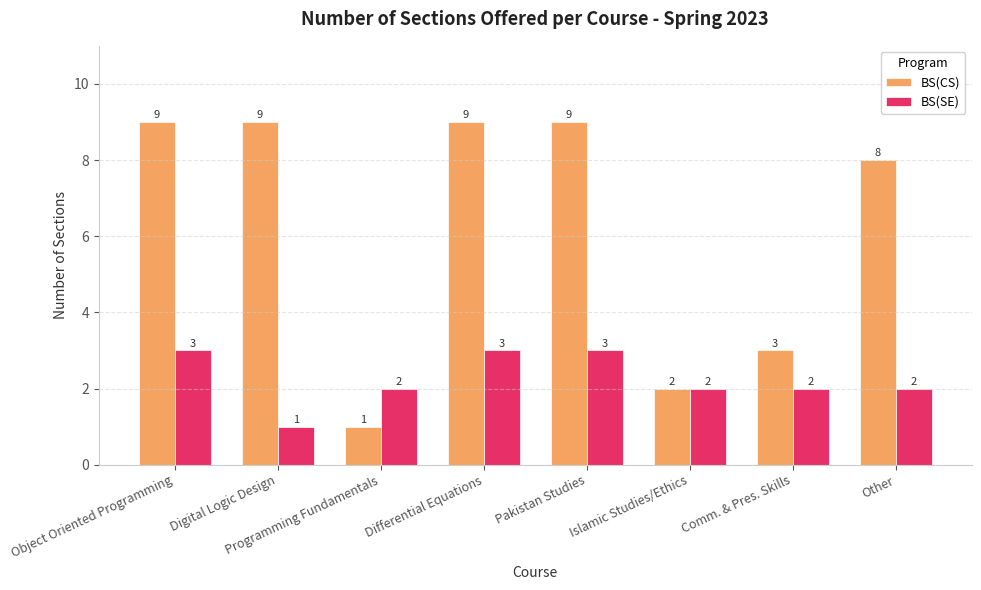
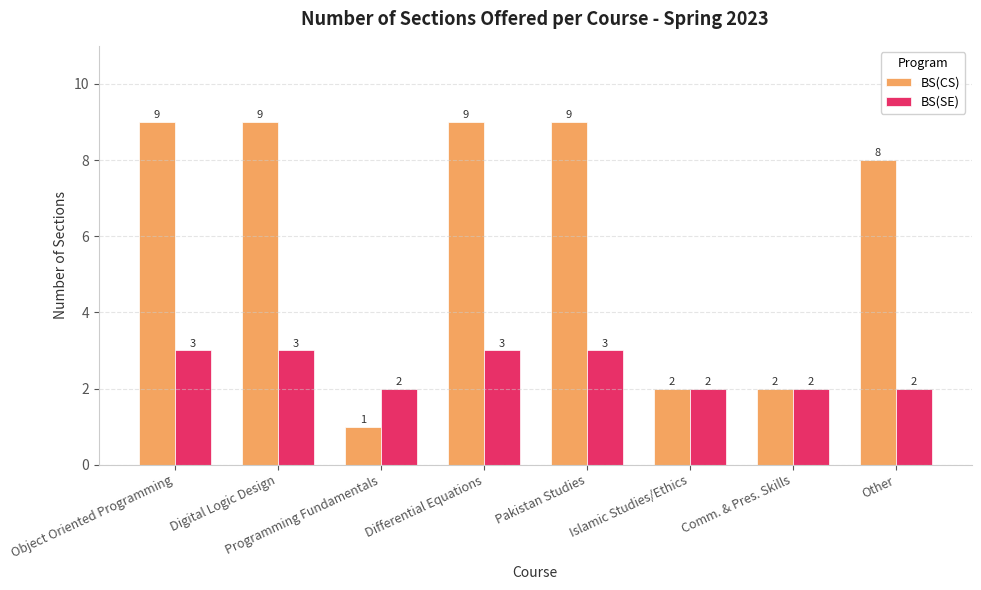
BS(SE), Digital Logic Design: 1 -> 3
BS(CS), Comm. & Pres. Skills: 3 -> 2
